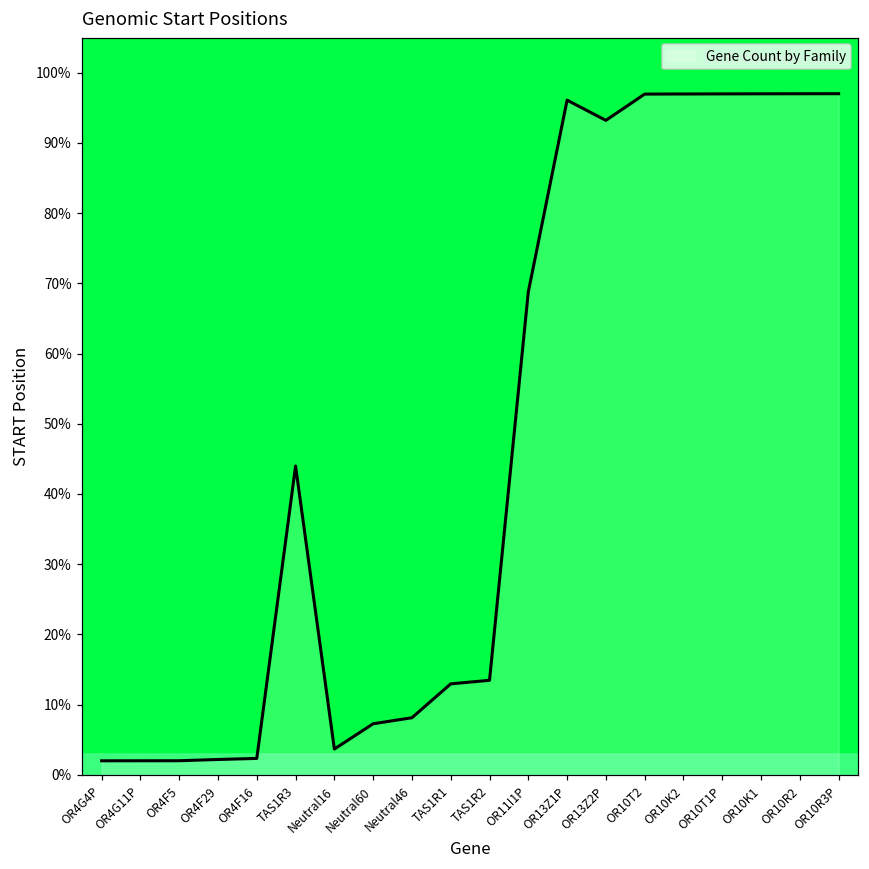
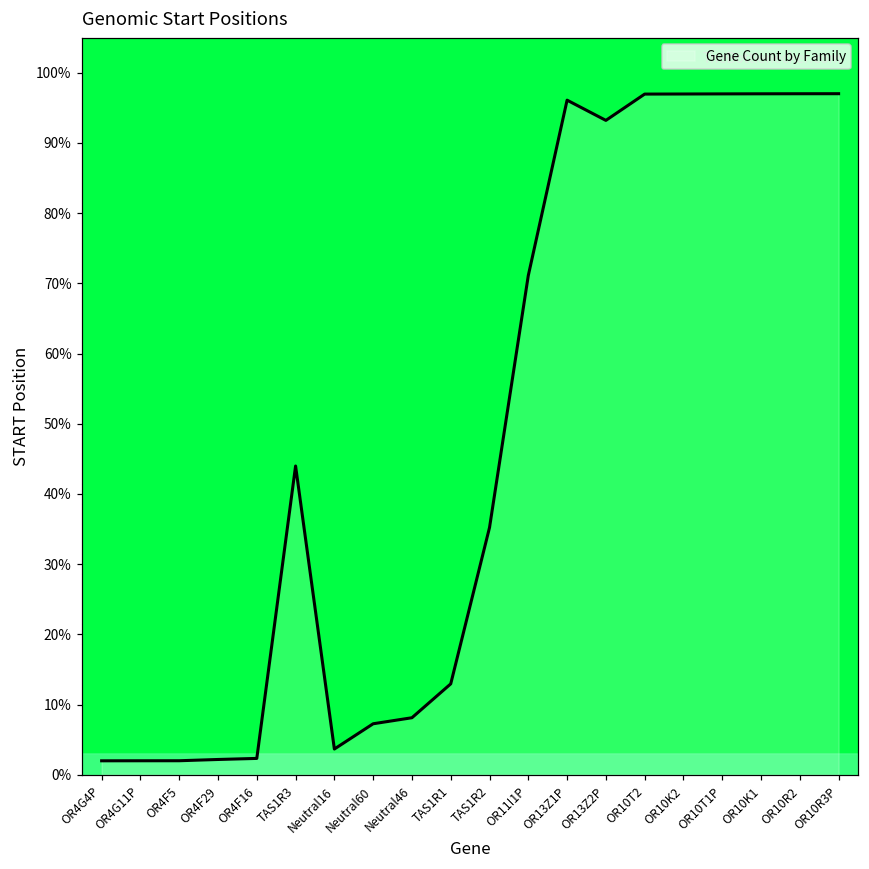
TAS1R2: 13% -> 35%
OR11I1P: 69% -> 71%
